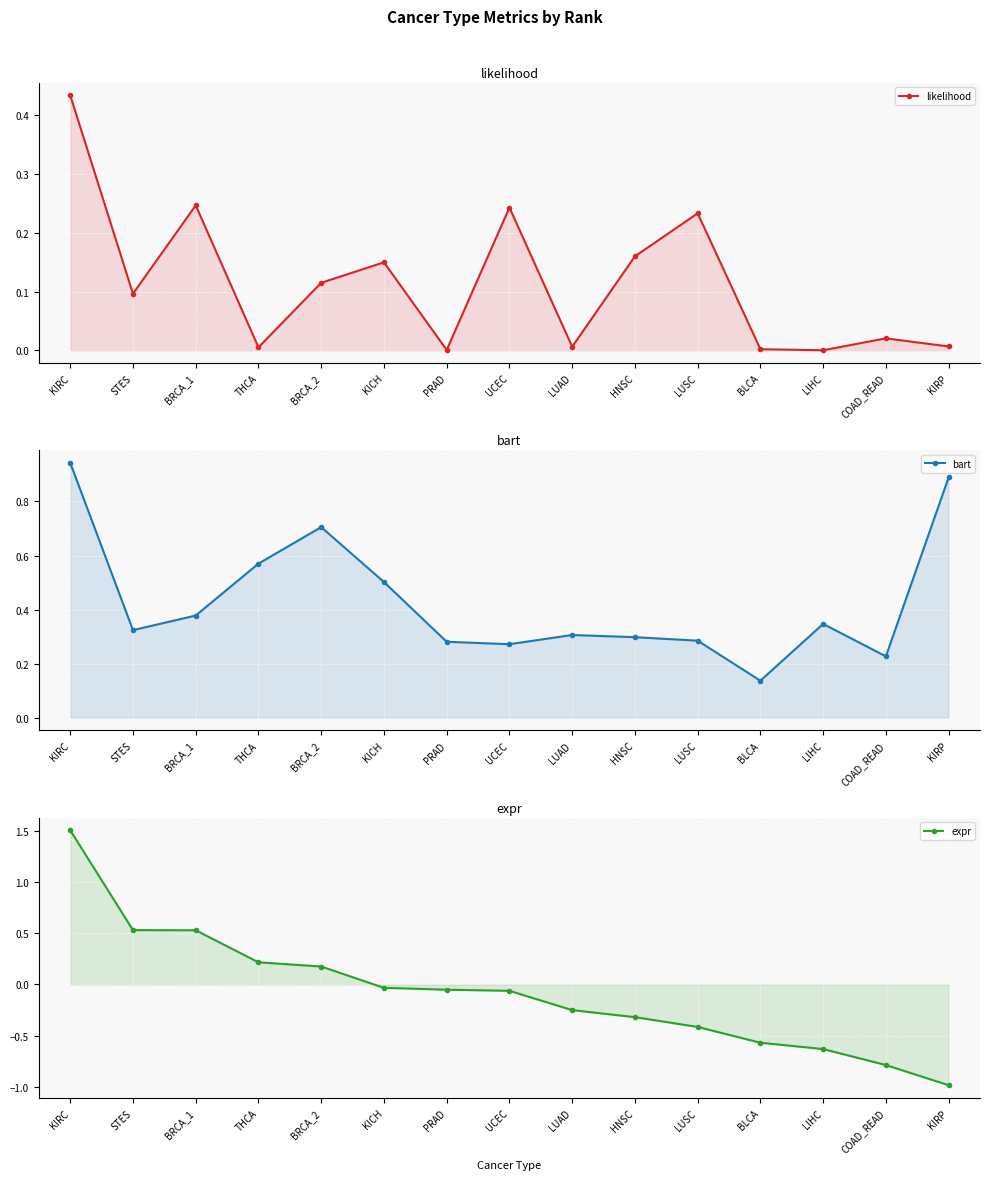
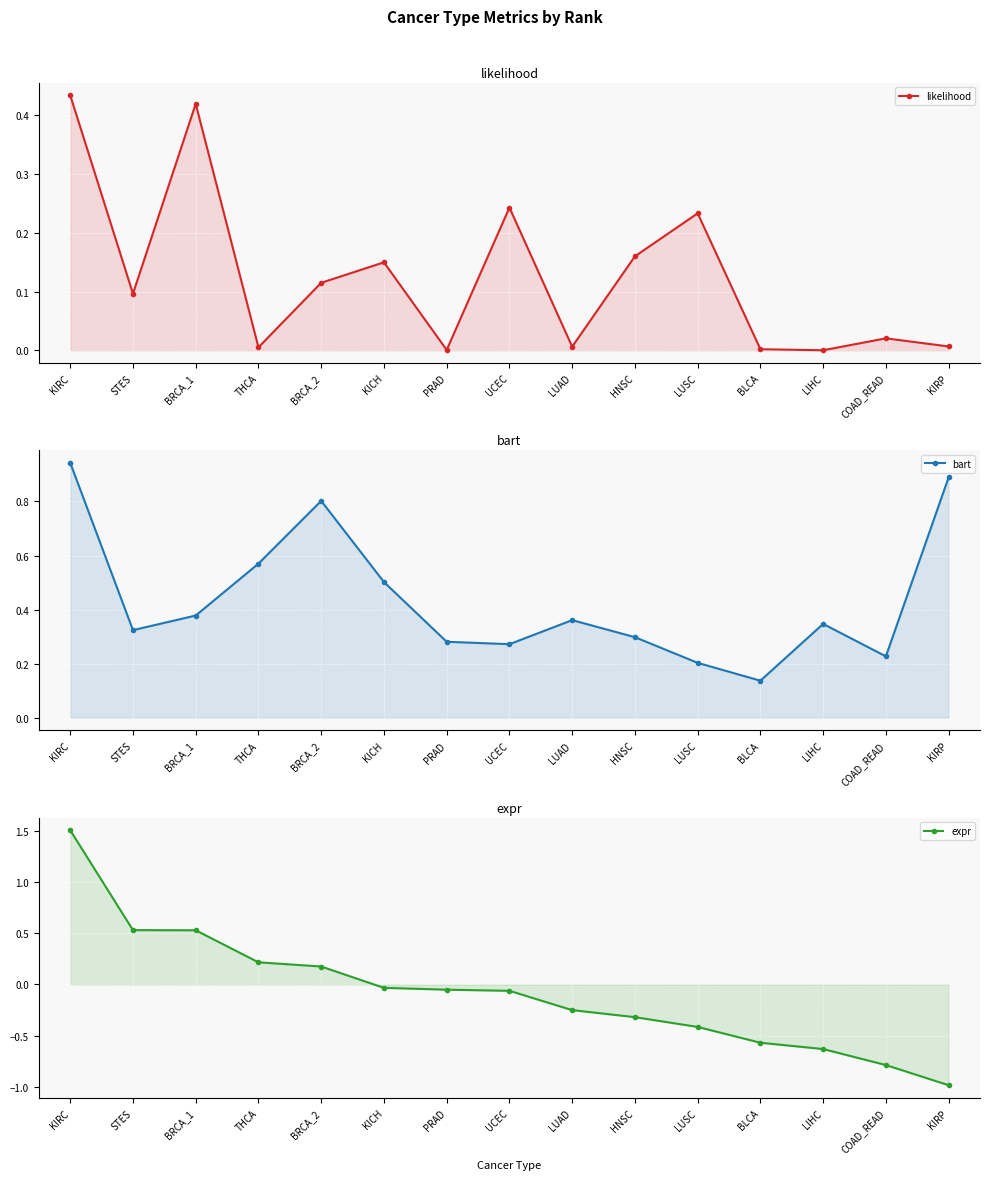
likelihood, BRCA_1: 0.25 -> 0.42
bart, BRCA_2: 0.71 -> 0.80
bart, LUAD: 0.31 -> 0.36
bart, LUSC: 0.29 -> 0.20
